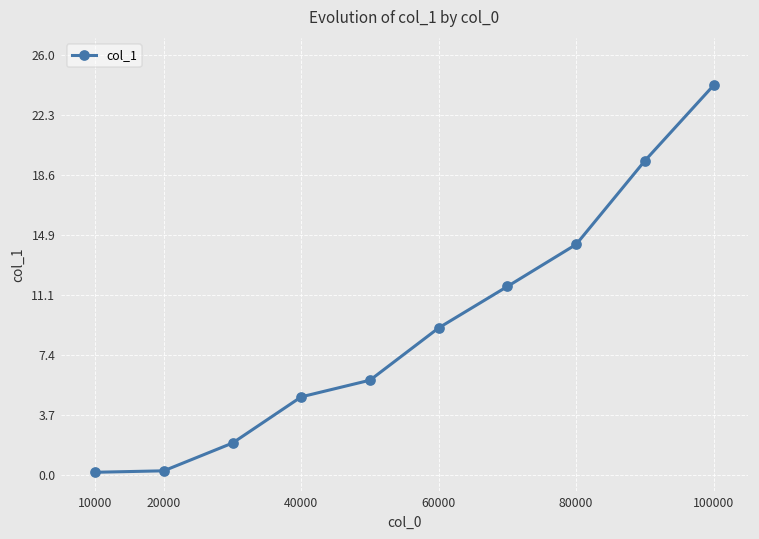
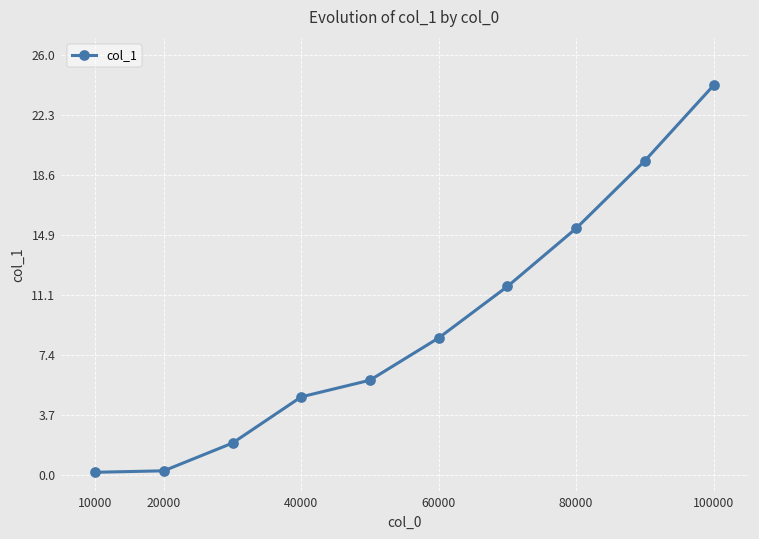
60000: 9.1 -> 8.5
80000: 14.3 -> 15.3
